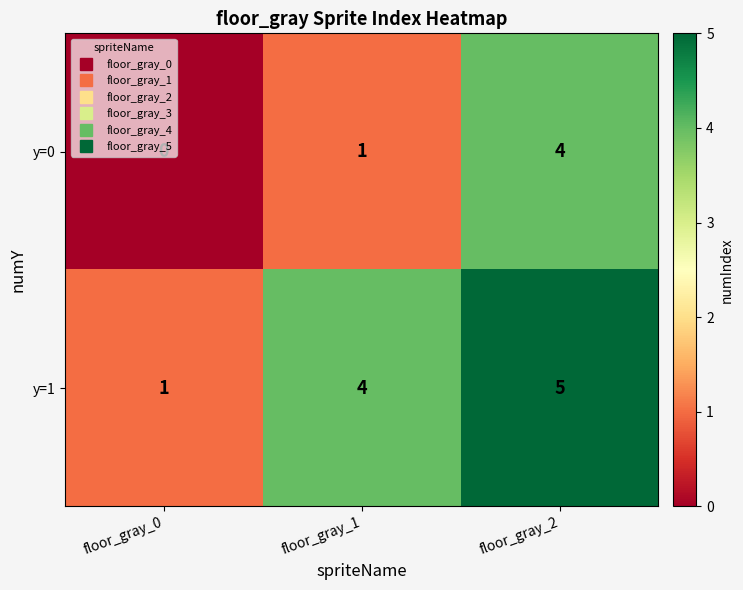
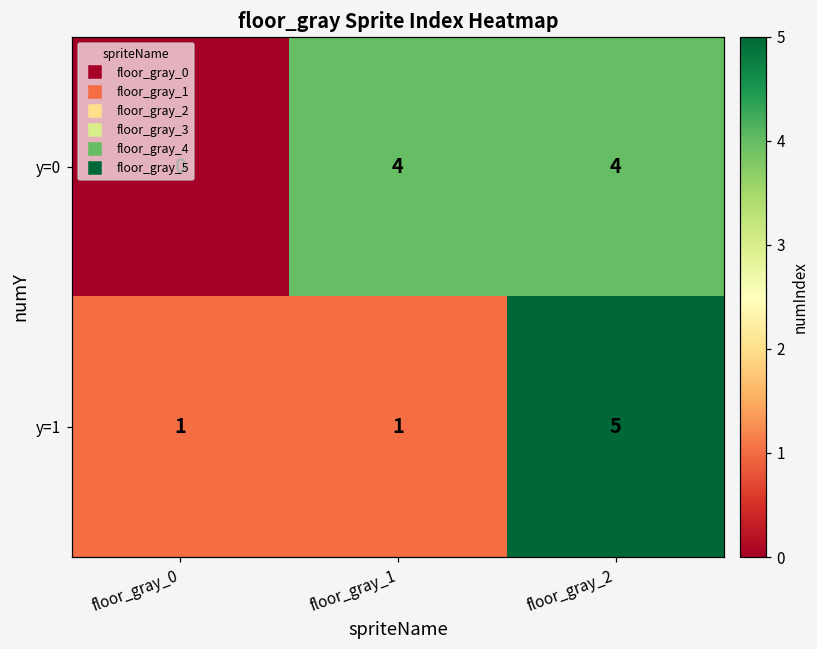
y=0, floor_gray_1: 1 -> 4
y=1, floor_gray_1: 4 -> 1
